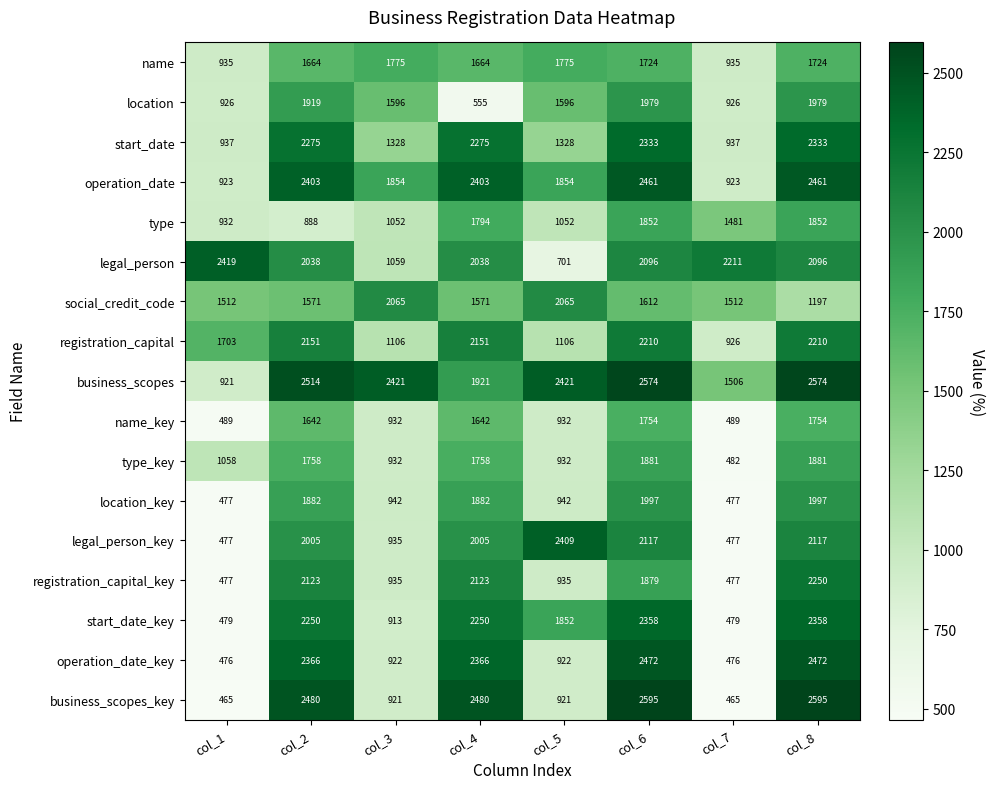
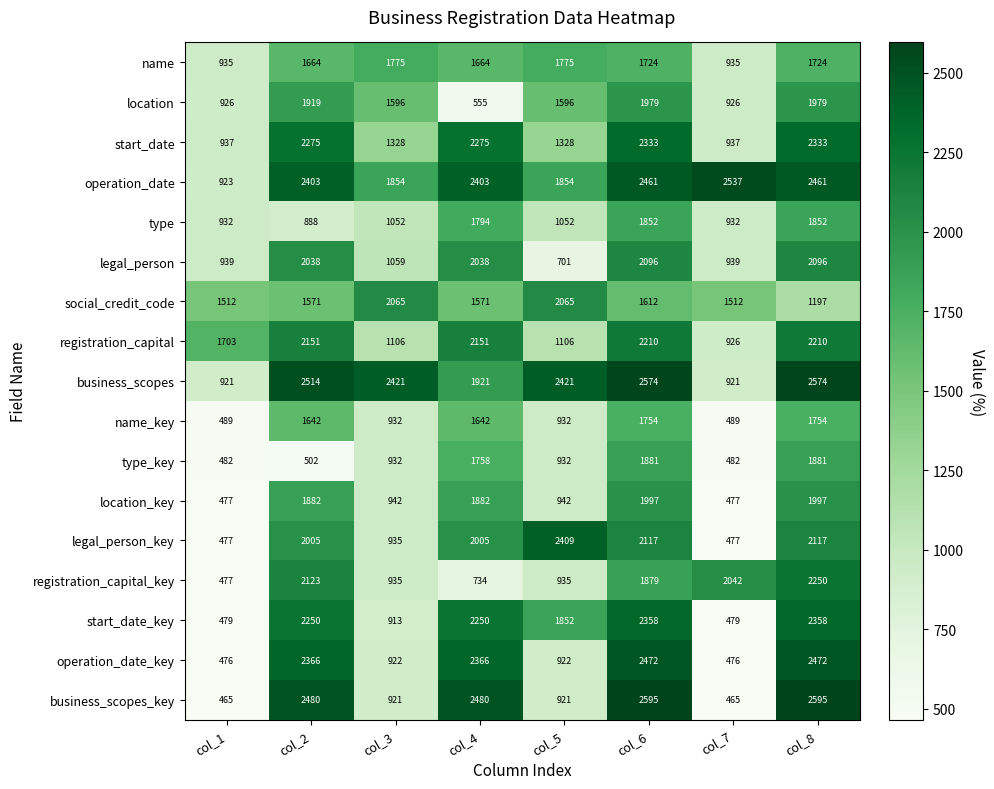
operation_date, col_7: 923 -> 2537
type, col_7: 1481 -> 932
legal_person, col_1: 2419 -> 939
legal_person, col_7: 2211 -> 939
business_scopes, col_7: 1506 -> 921
type_key, col_1: 1058 -> 482
type_key, col_2: 1758 -> 502
registration_capital_key, col_4: 2123 -> 734
registration_capital_key, col_7: 477 -> 2042
